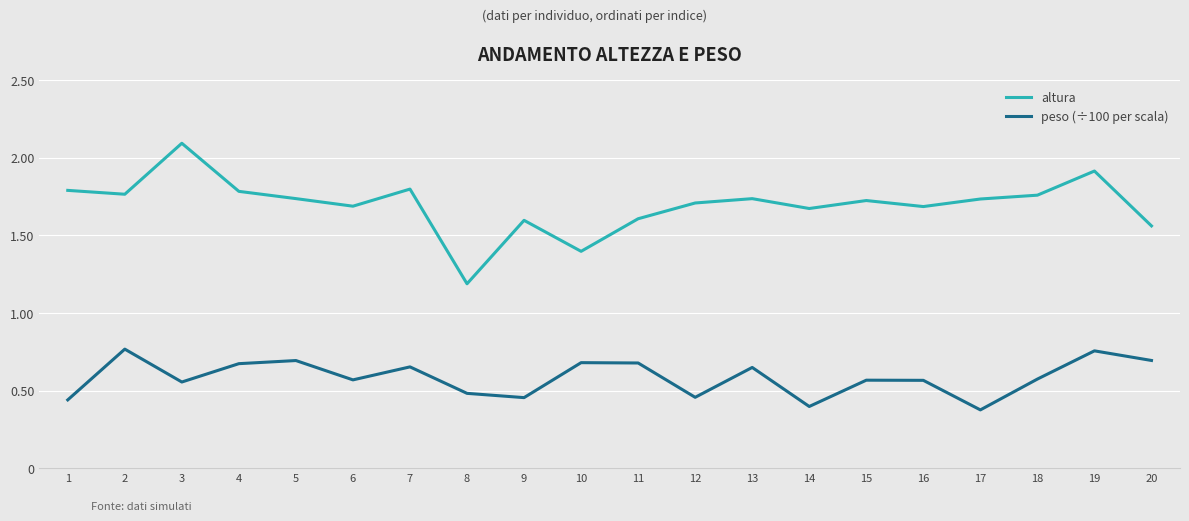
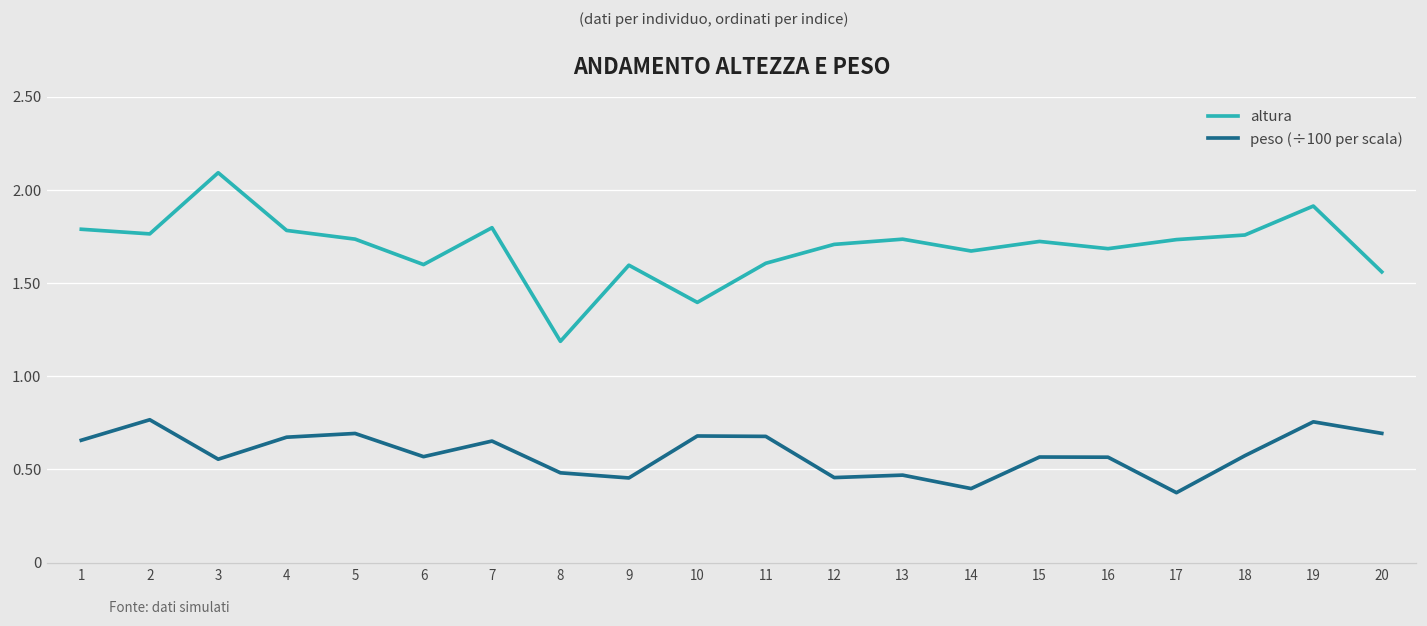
peso (÷100 per scala), 1: 0.44 -> 0.66
altura, 6: 1.69 -> 1.60
peso (÷100 per scala), 13: 0.65 -> 0.47
